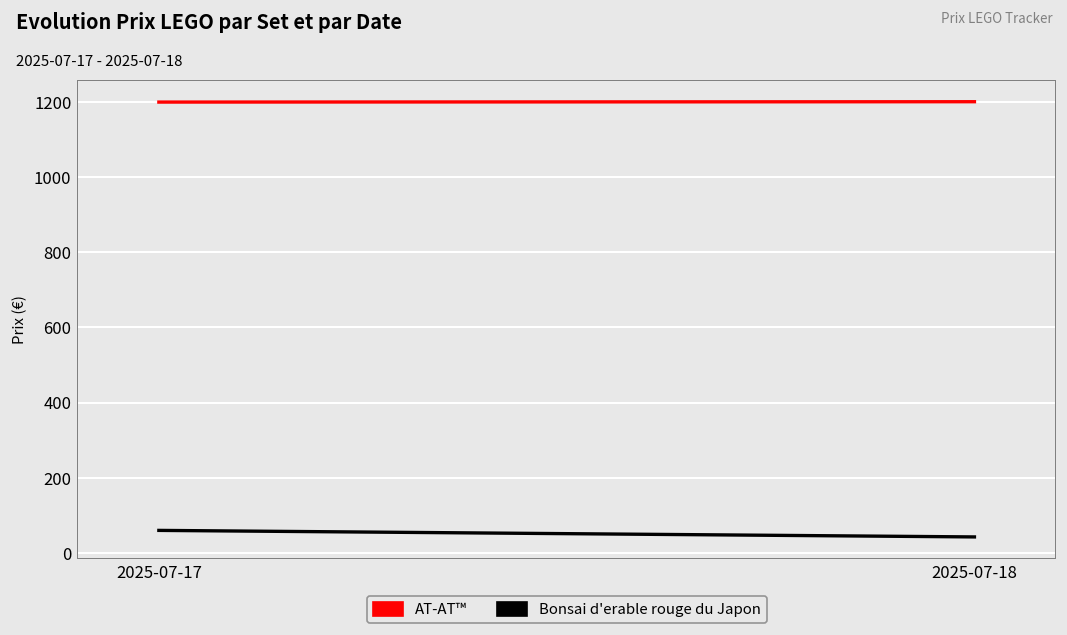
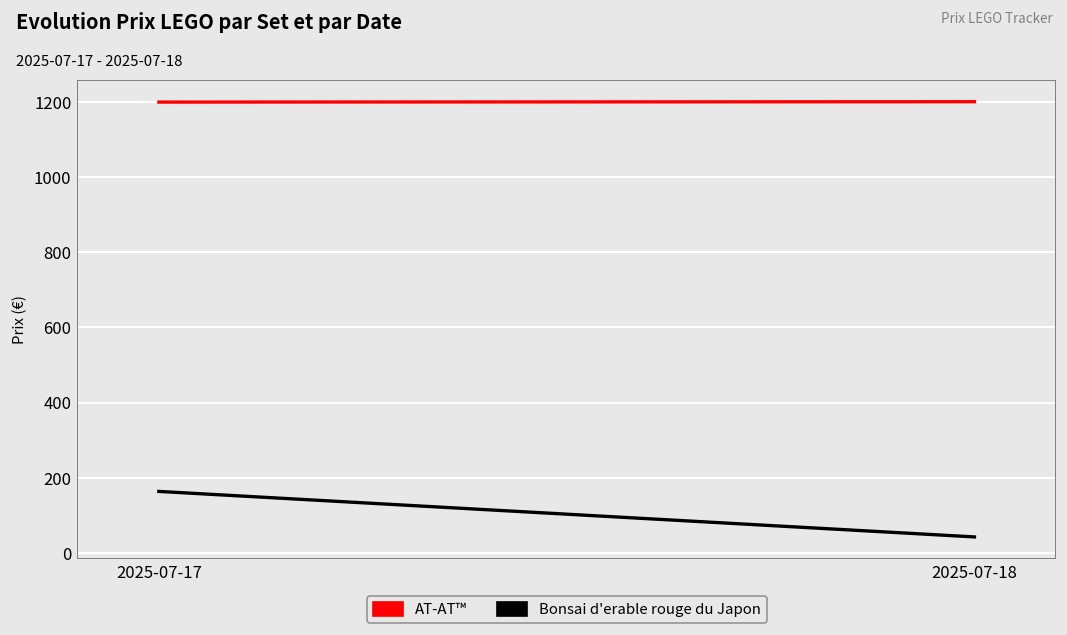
Bonsai d'erable rouge du Japon, 2025-07-17: 60 -> 160
